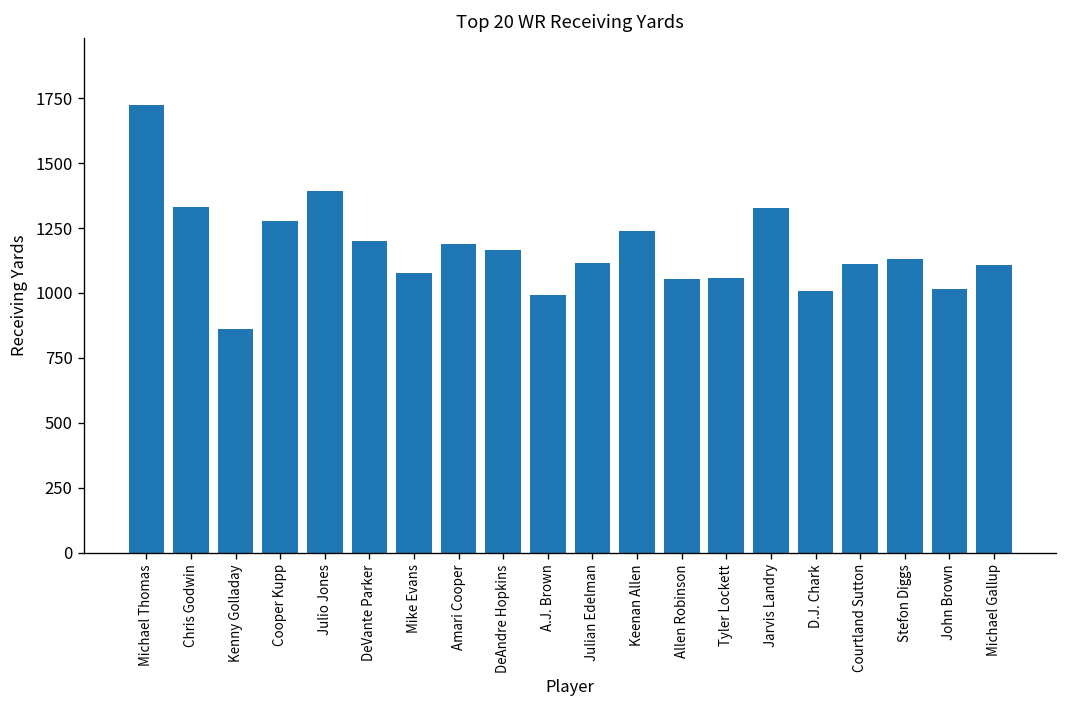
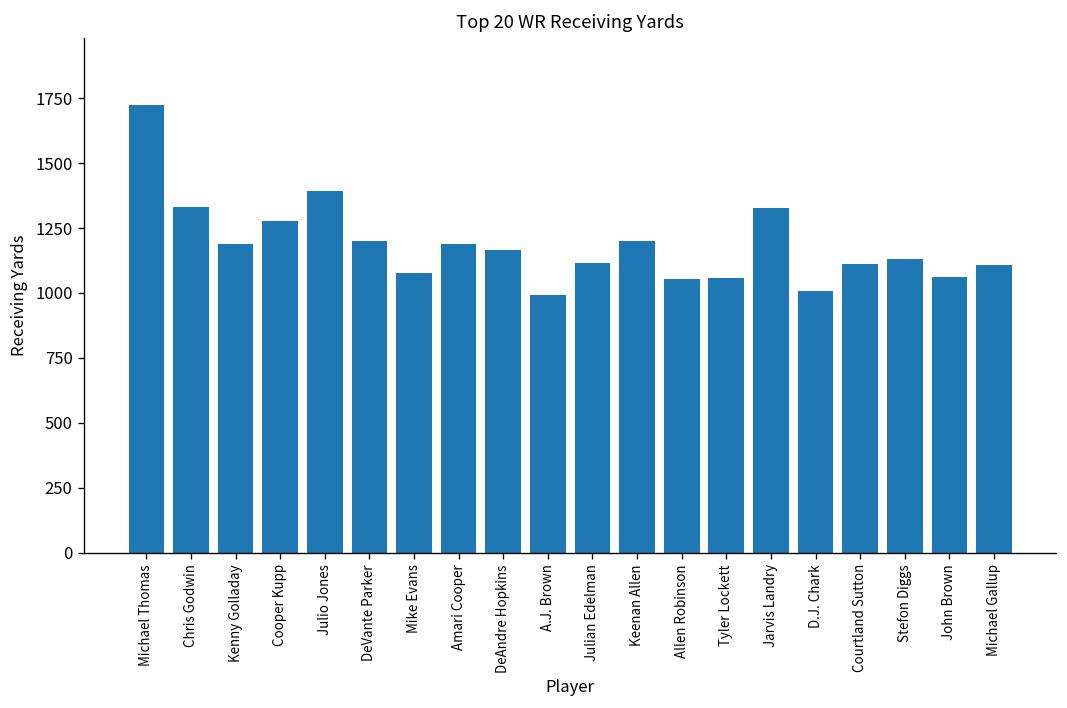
Kenny Golladay: 860 -> 1190
Keenan Allen: 1240 -> 1200
John Brown: 1020 -> 1060
